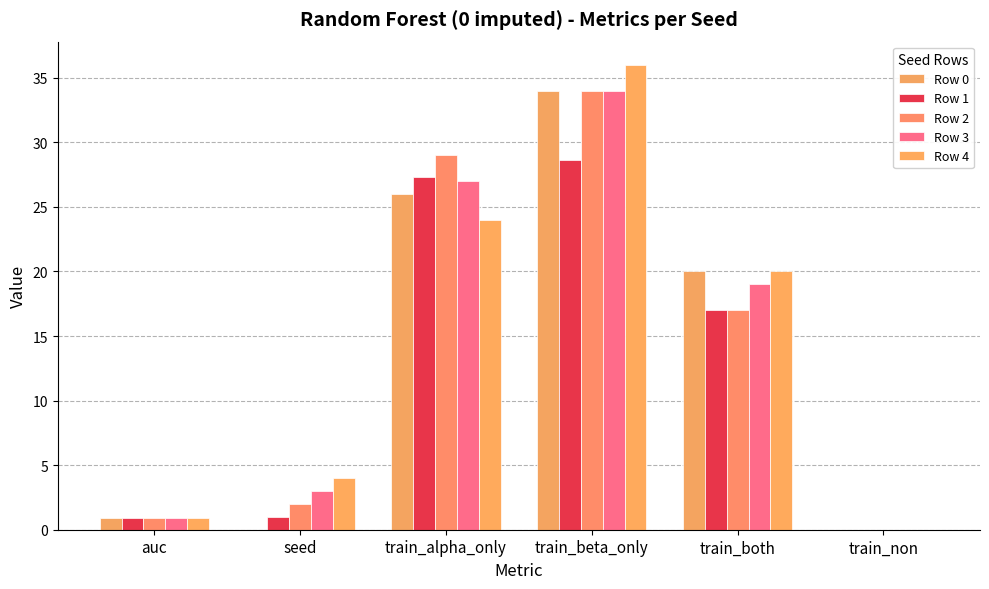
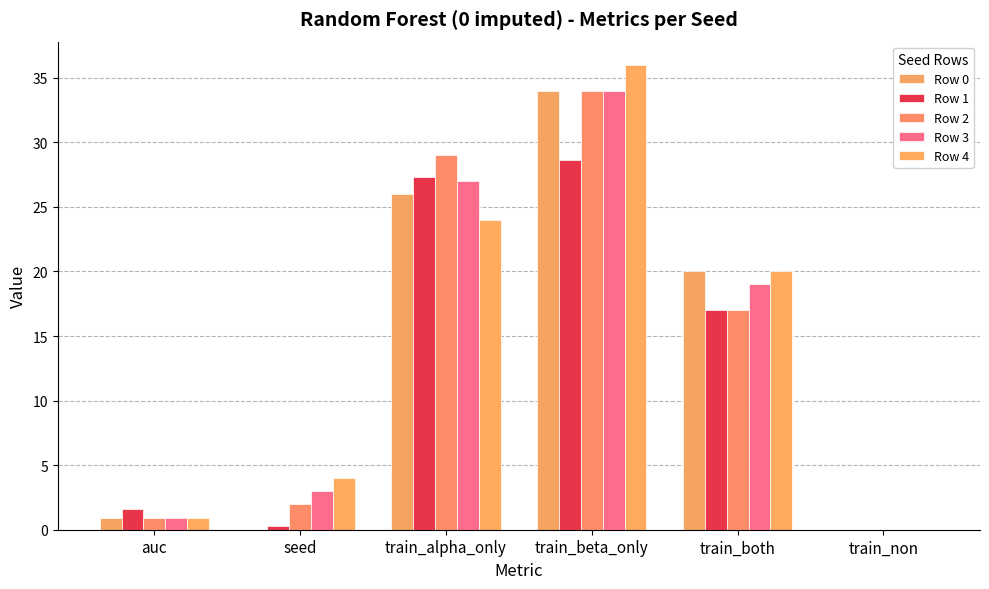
Row 1, auc: 0.9 -> 1.6
Row 1, seed: 1.0 -> 0.3
